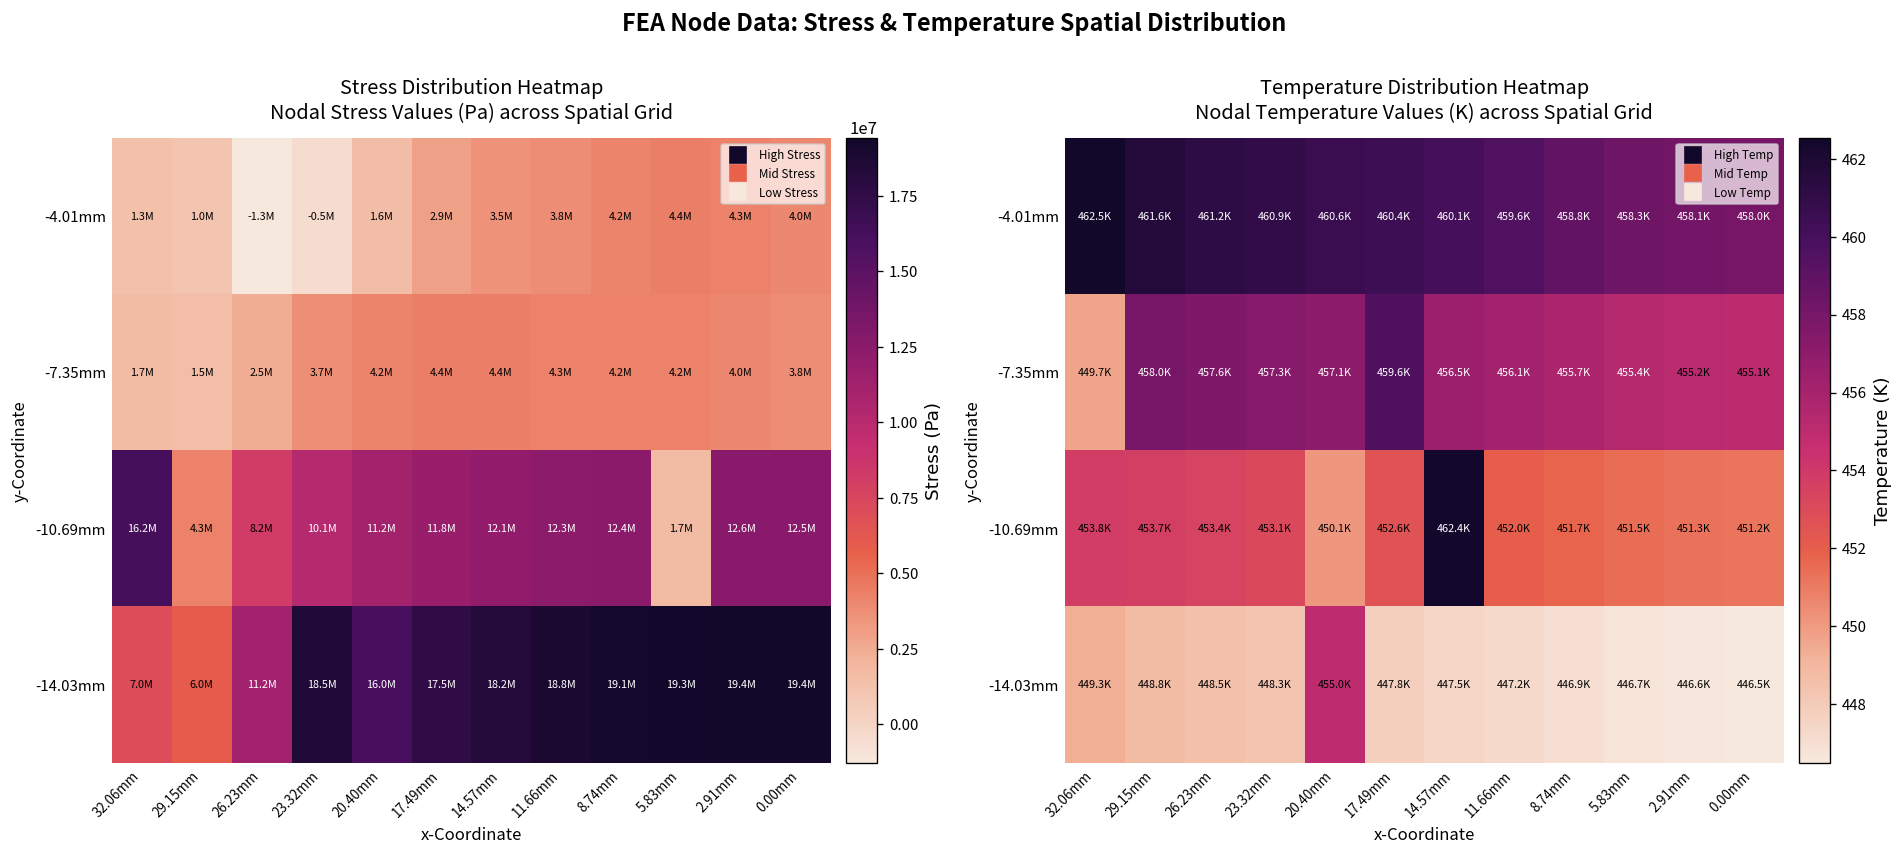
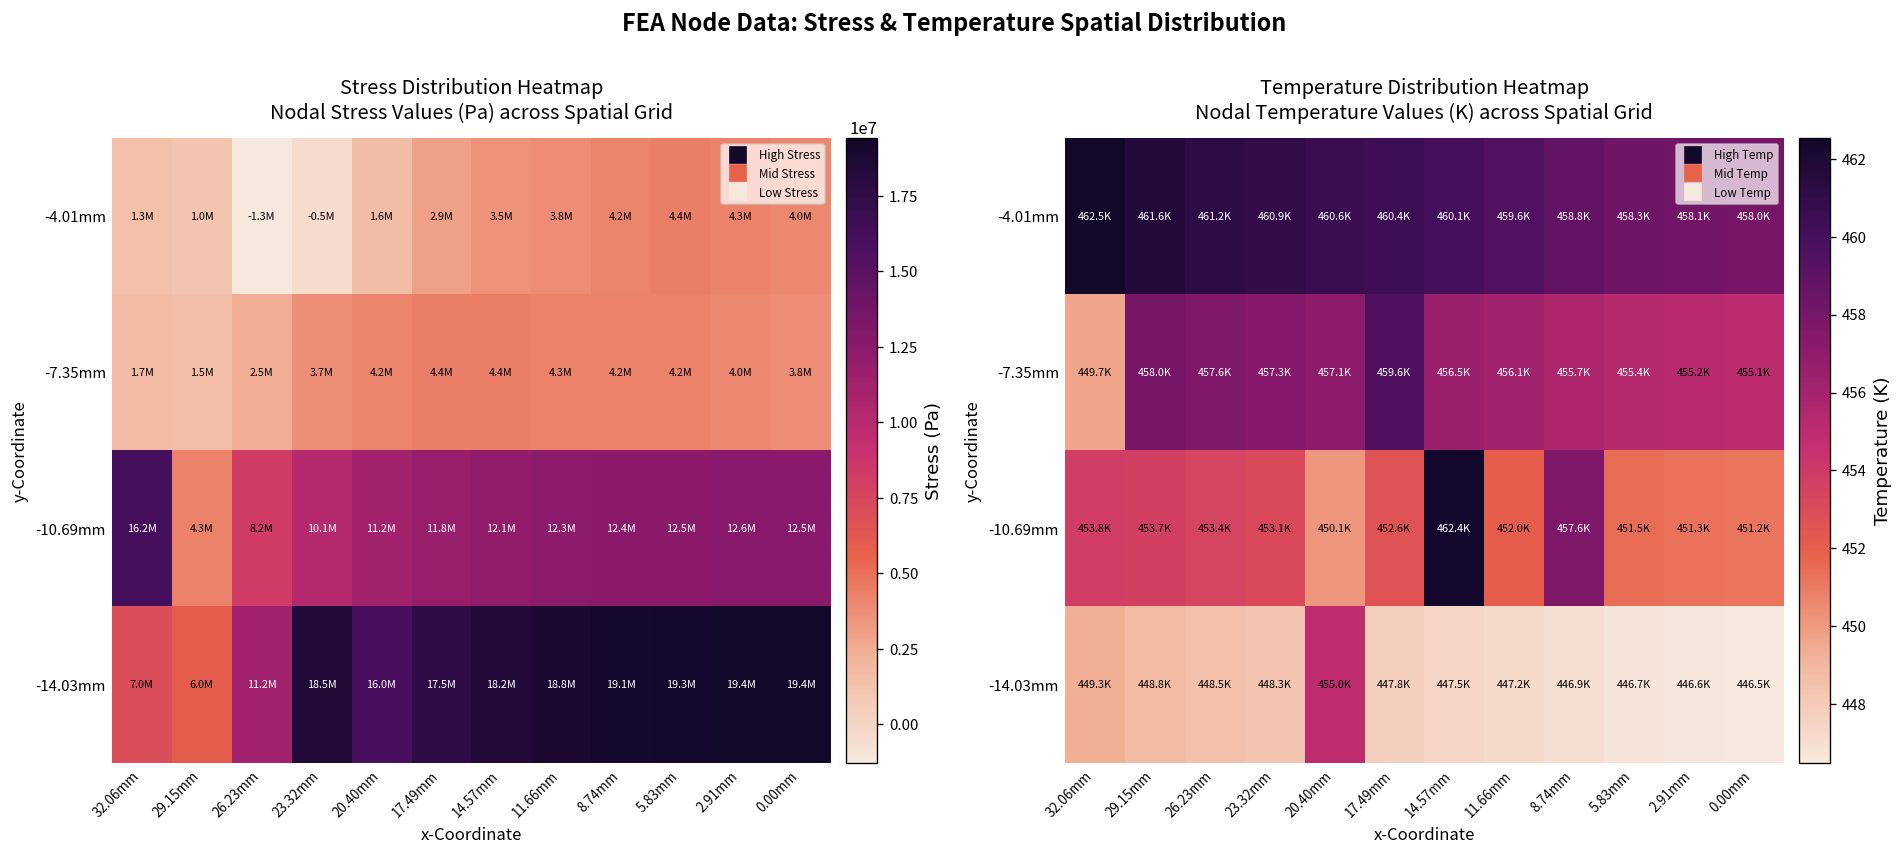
Stress Distribution Heatmap Nodal Stress Values (Pa) across Spatial Grid, -10.69mm, 5.83mm: 1.7M -> 12.5M
Temperature Distribution Heatmap Nodal Temperature Values (K) across Spatial Grid, -10.69mm, 8.74mm: 451.7K -> 457.6K
